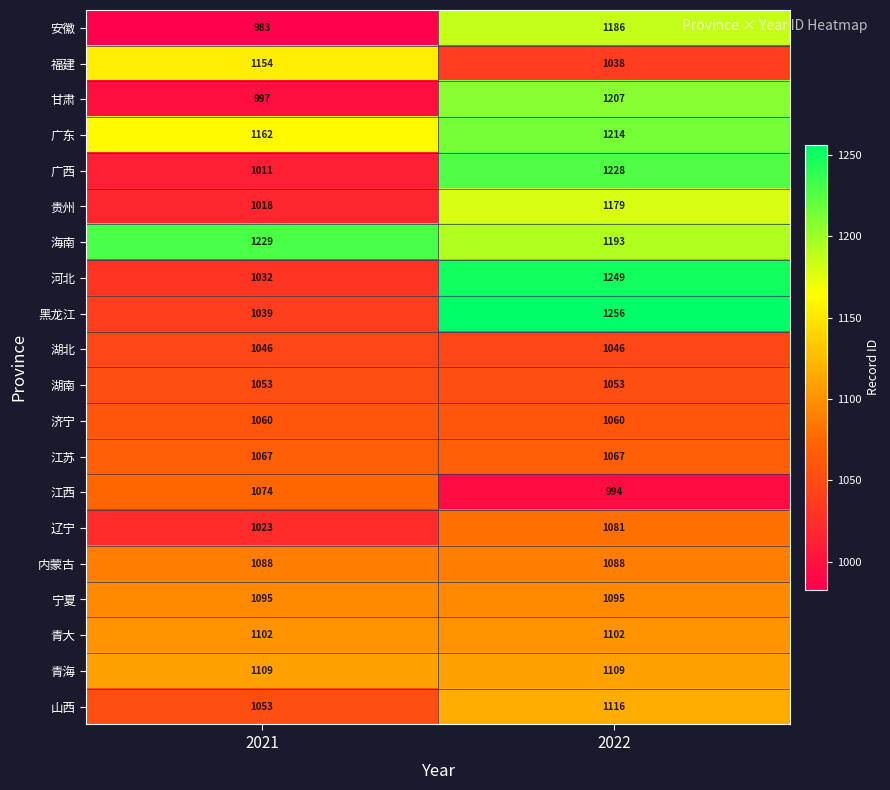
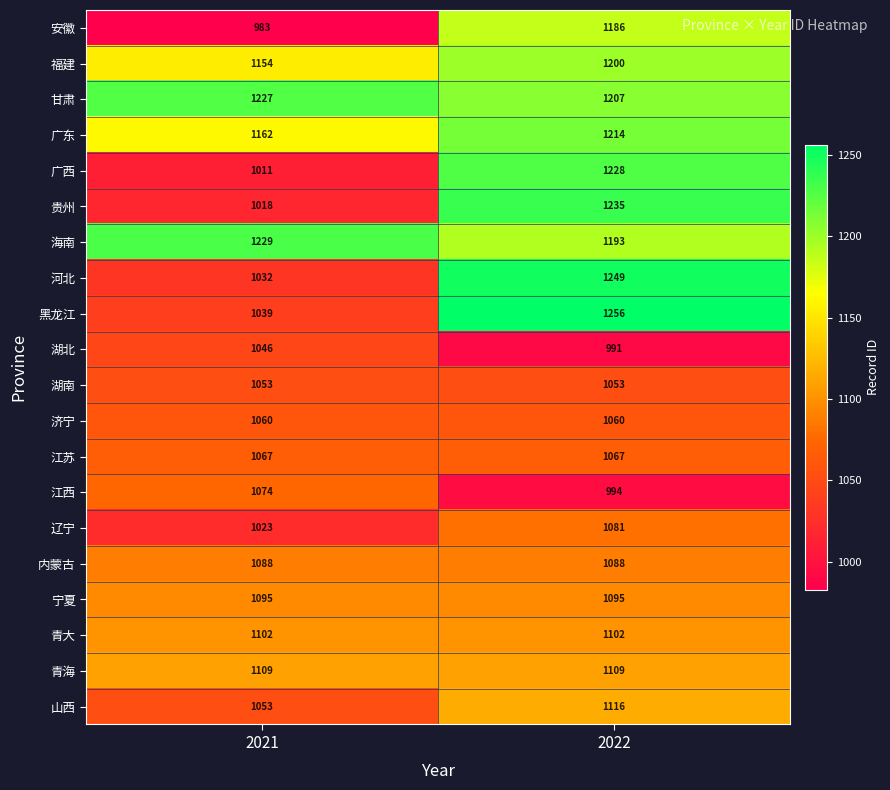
福建, 2022: 1038 -> 1200
甘肃, 2021: 997 -> 1227
贵州, 2022: 1179 -> 1235
湖北, 2022: 1046 -> 991
